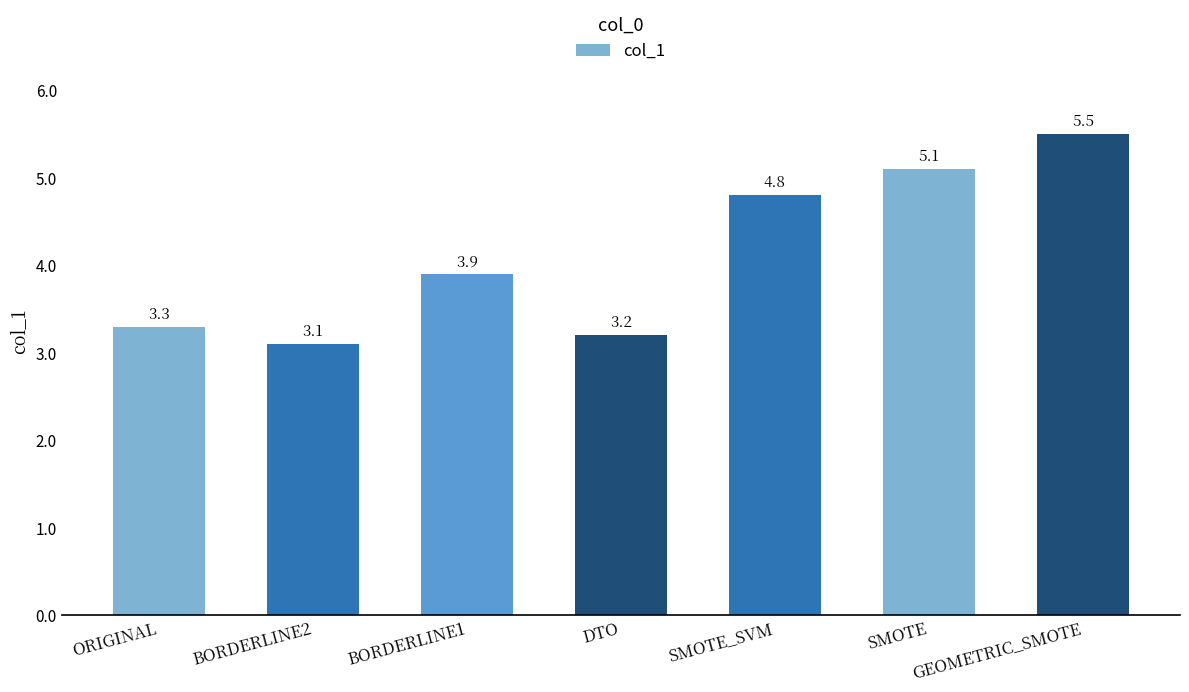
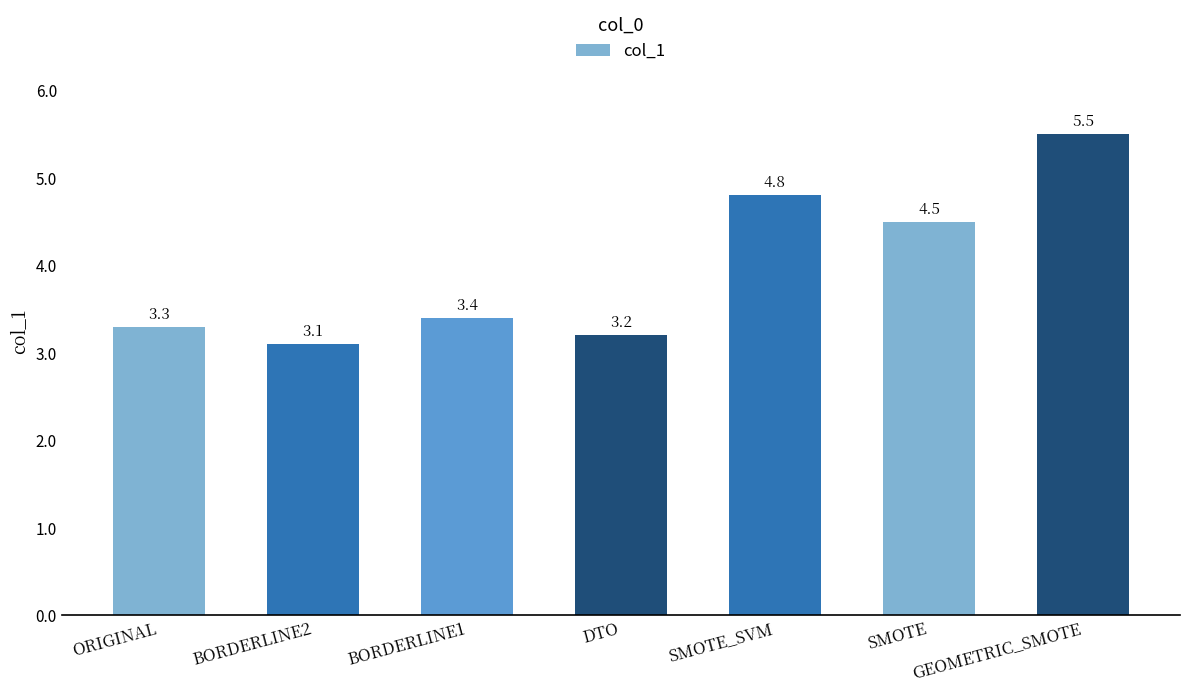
BORDERLINE1: 3.9 -> 3.4
SMOTE: 5.1 -> 4.5
